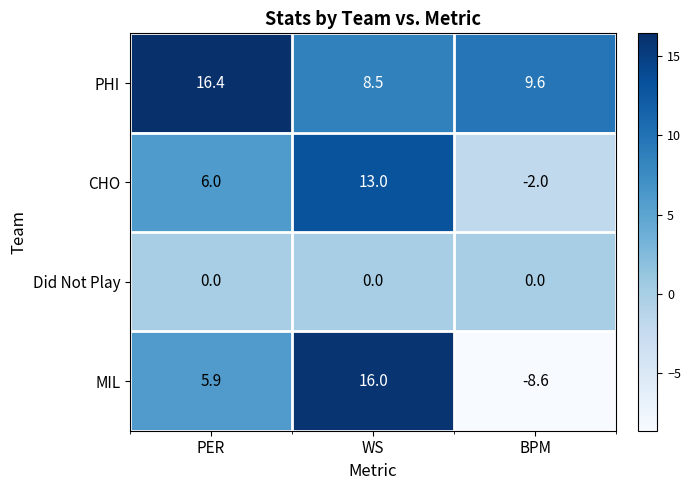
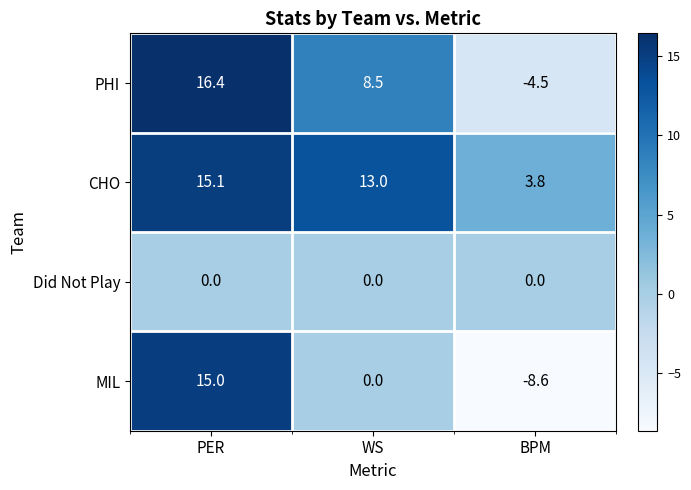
PHI, BPM: 9.6 -> -4.5
CHO, PER: 6.0 -> 15.1
CHO, BPM: -2.0 -> 3.8
MIL, PER: 5.9 -> 15.0
MIL, WS: 16.0 -> 0.0
